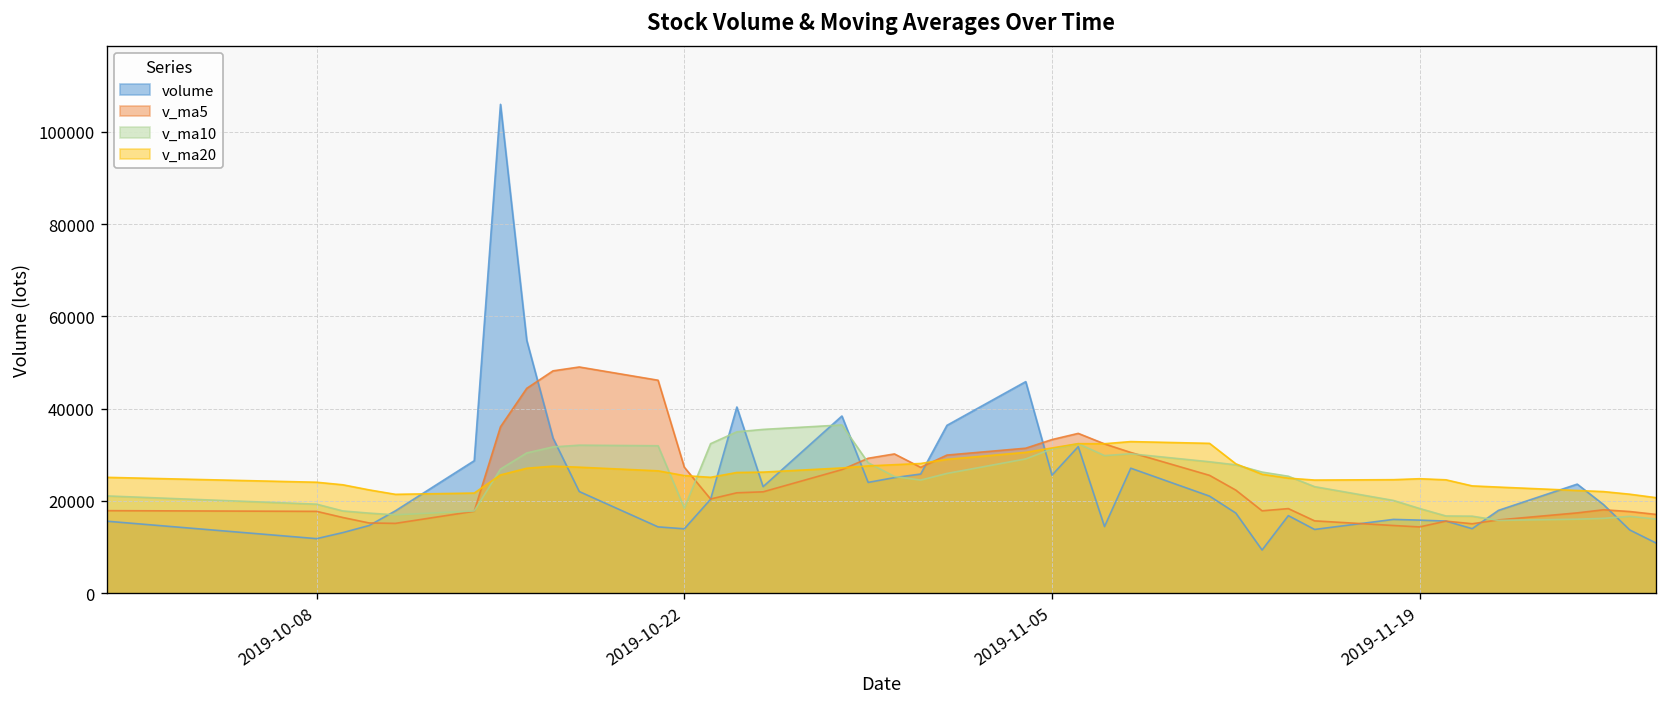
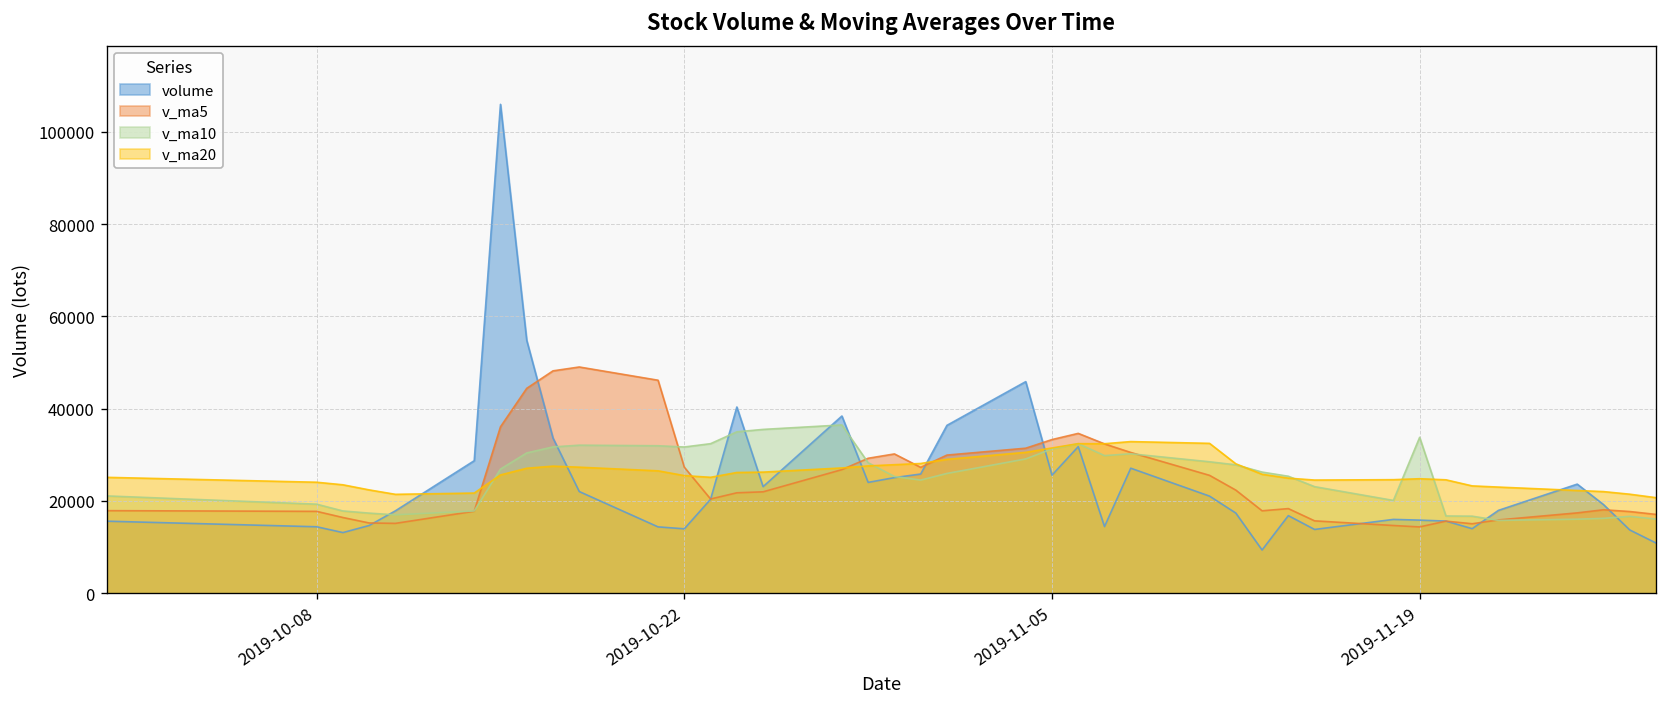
volume, 2019-10-08: 12000 -> 14000
v_ma10, 2019-10-22: 18000 -> 32000
v_ma10, 2019-11-19: 18000 -> 34000
